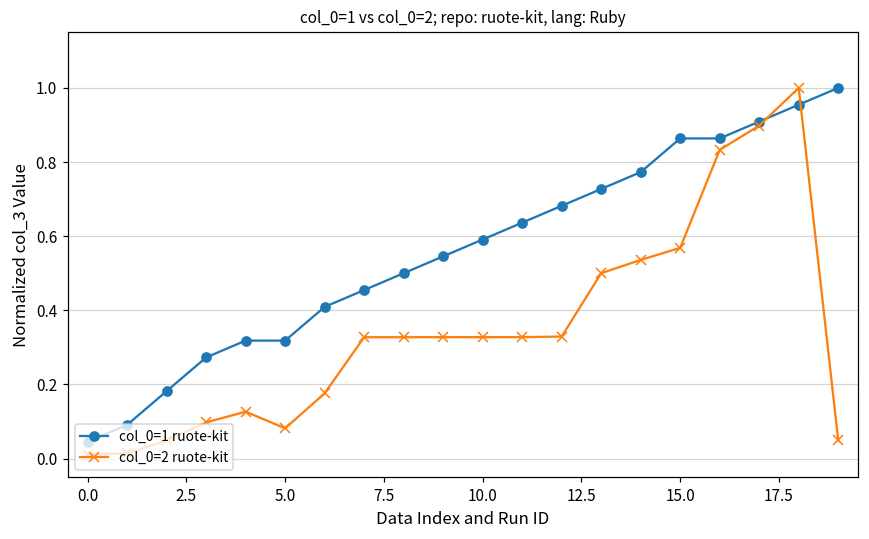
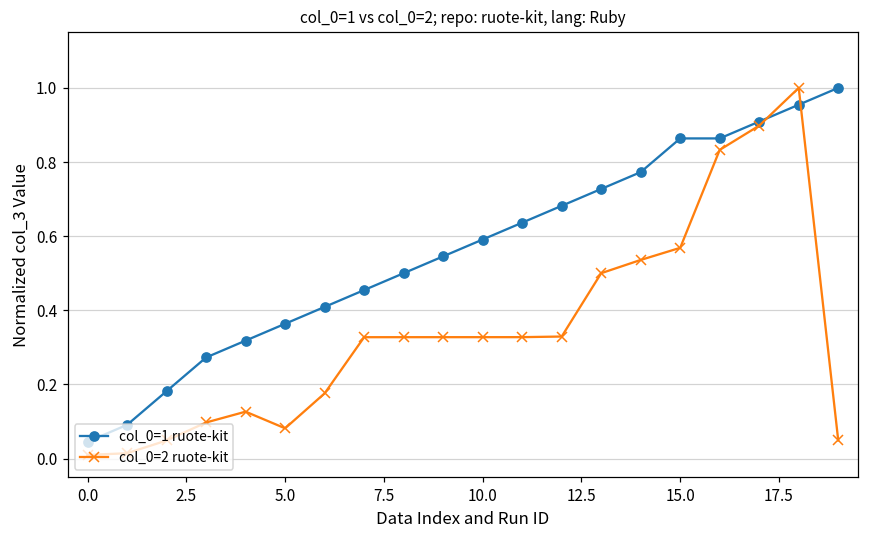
col_0=1 ruote-kit, 5.0: 0.32 -> 0.36
